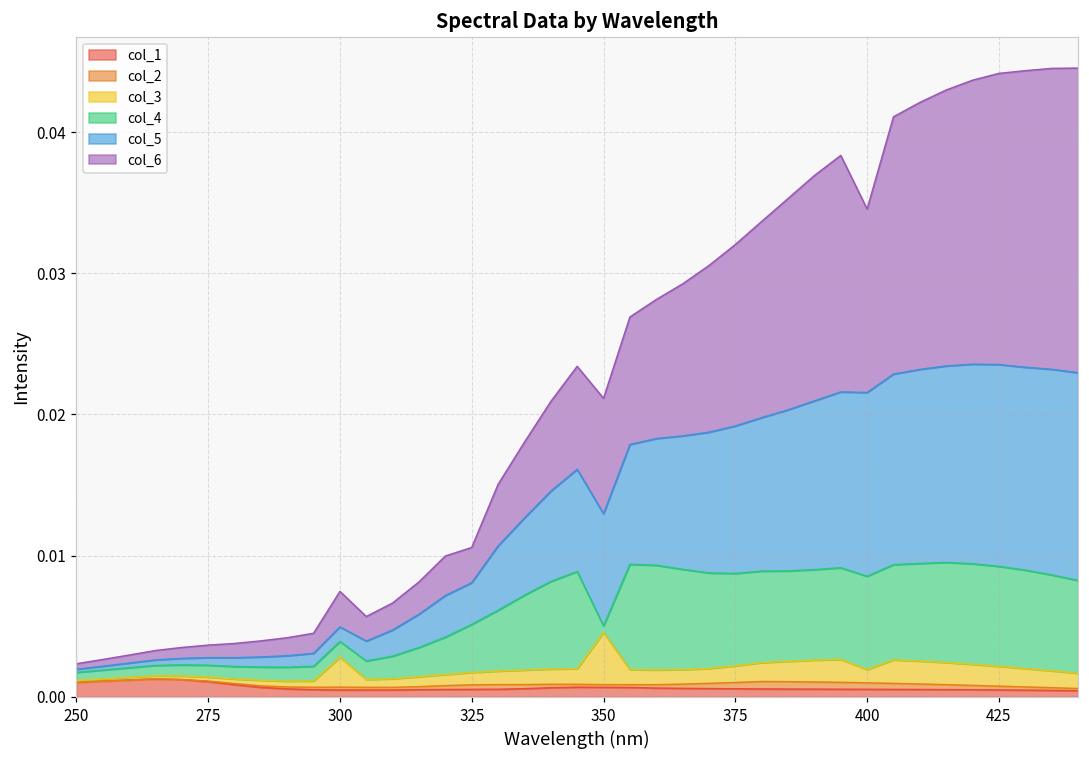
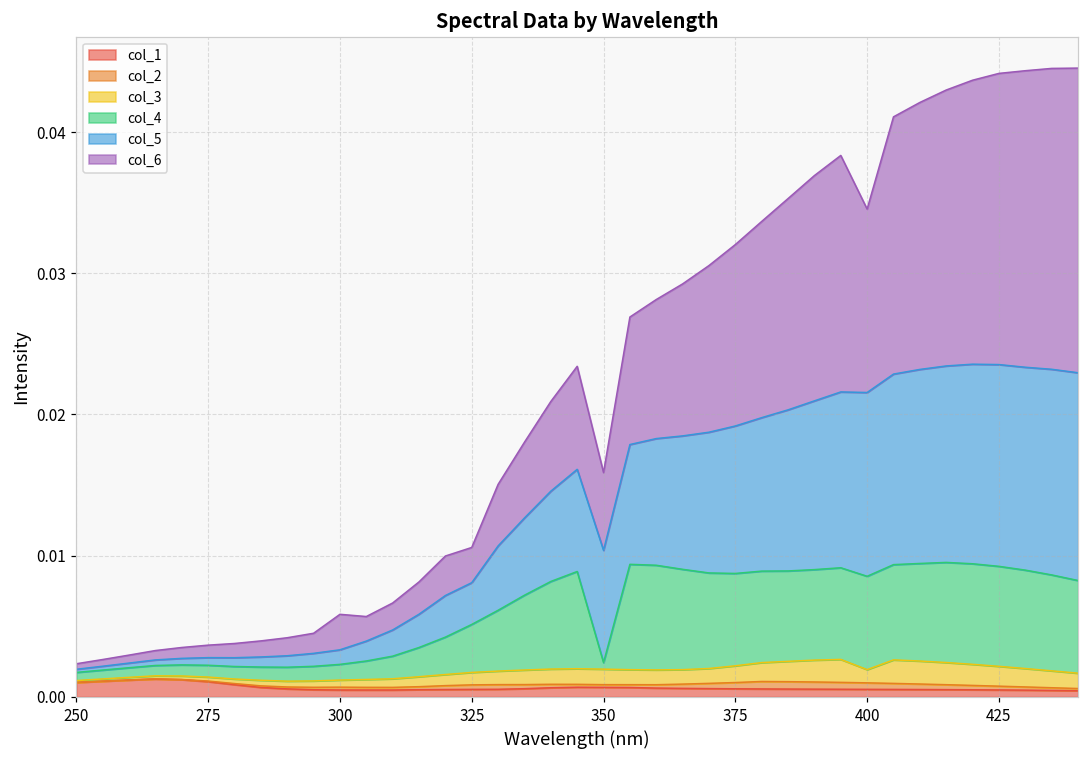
col_3, 300: 0.0021 -> 0.0005
col_3, 350: 0.0037 -> 0.0011
col_6, 350: 0.0082 -> 0.0055
